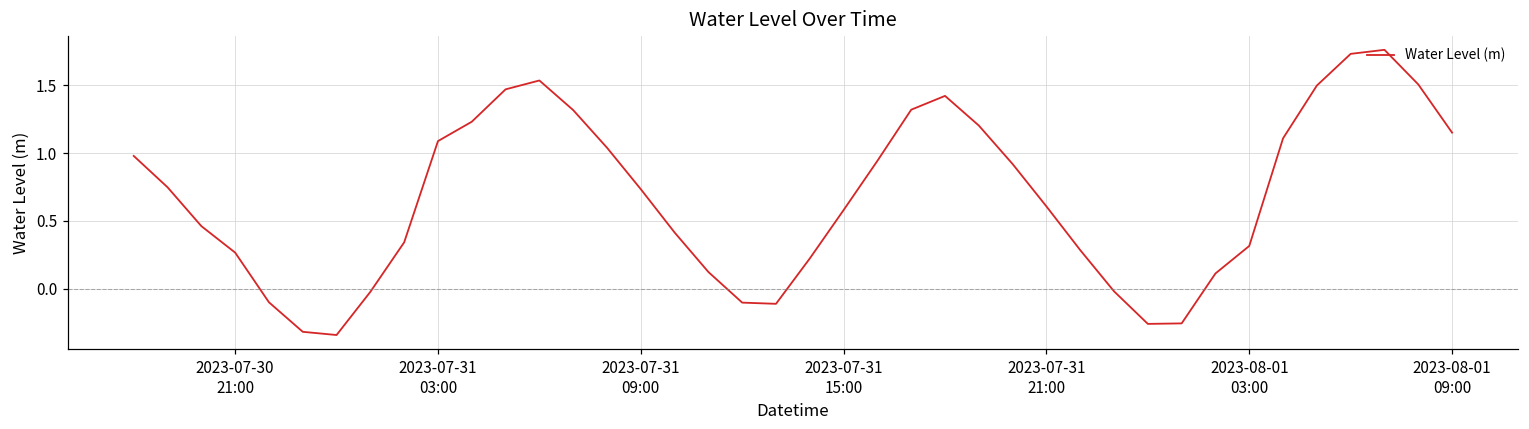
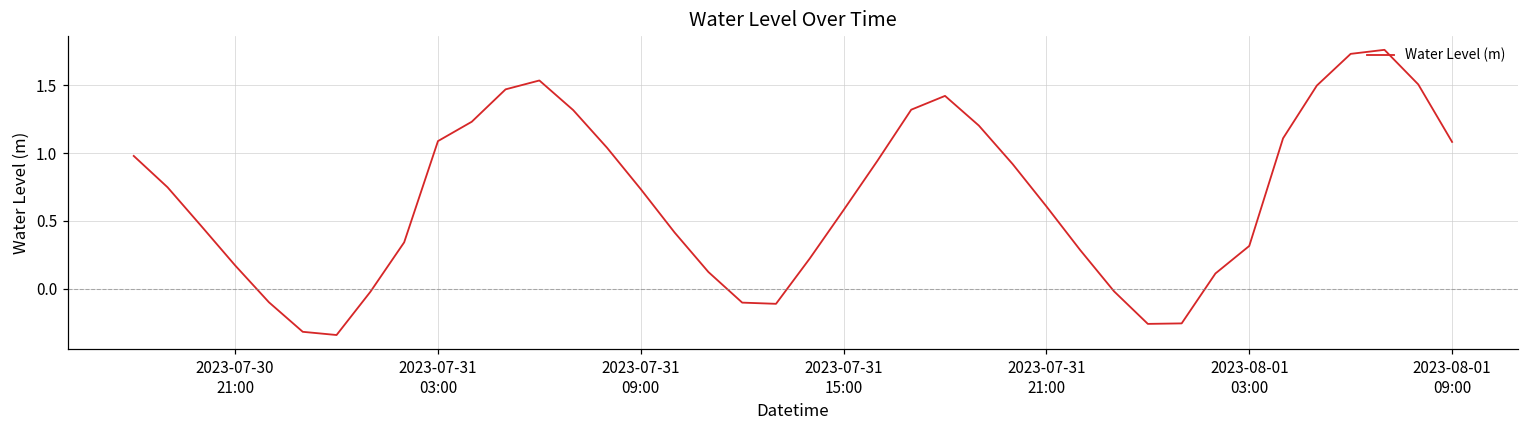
2023-07-30 21:00: 0.27 -> 0.17
2023-08-01 09:00: 1.15 -> 1.08
